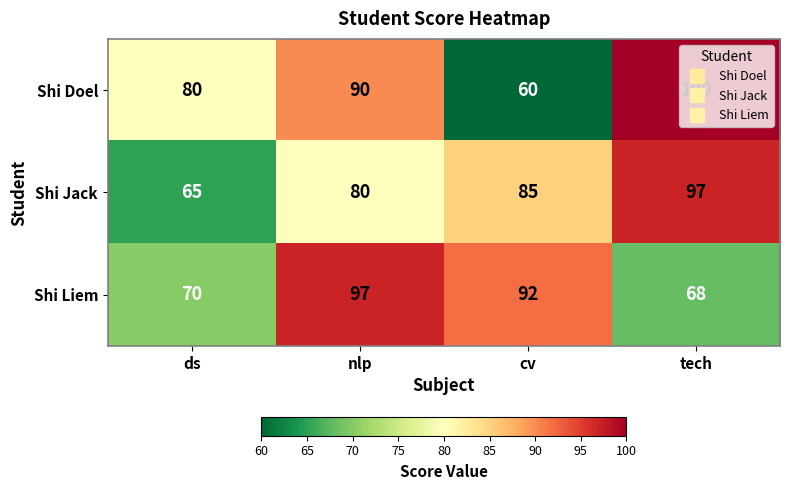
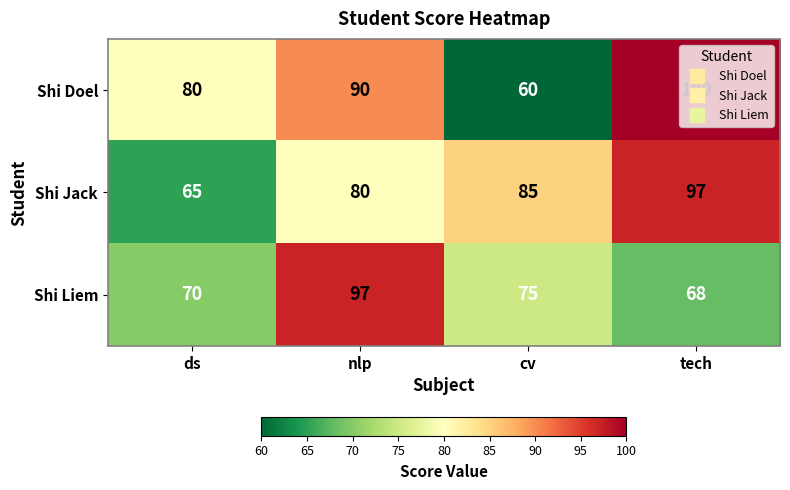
Shi Liem, cv: 92 -> 75
